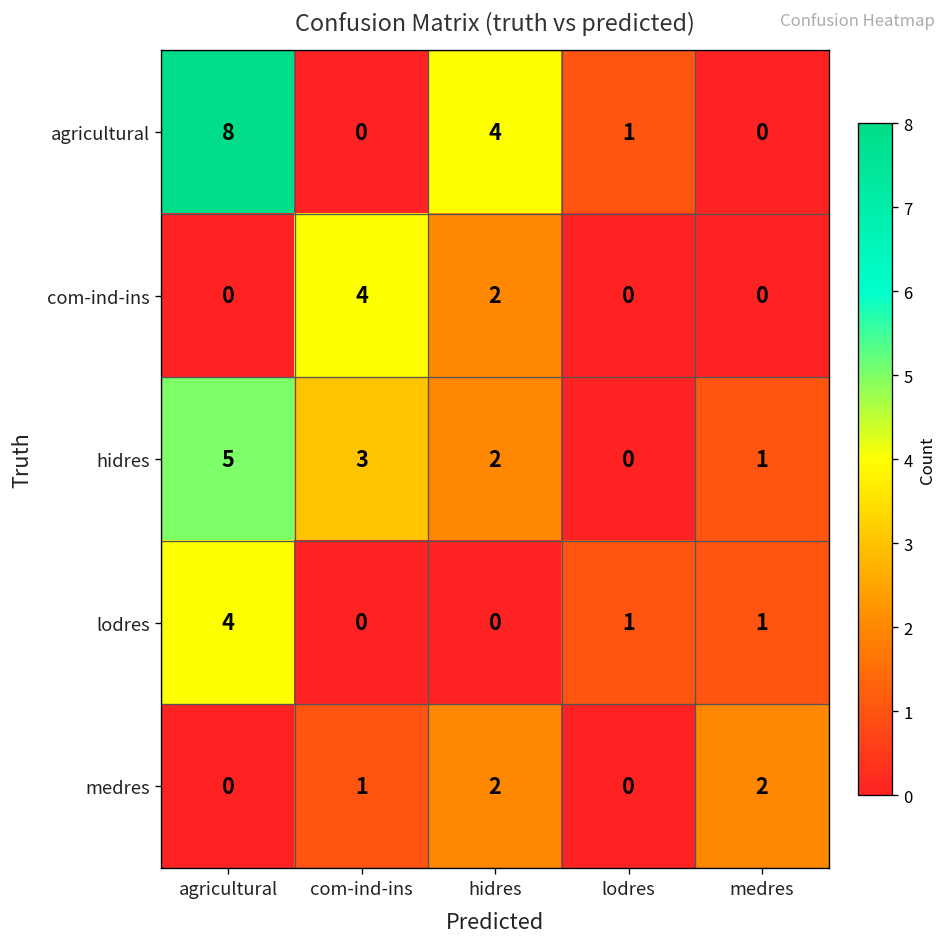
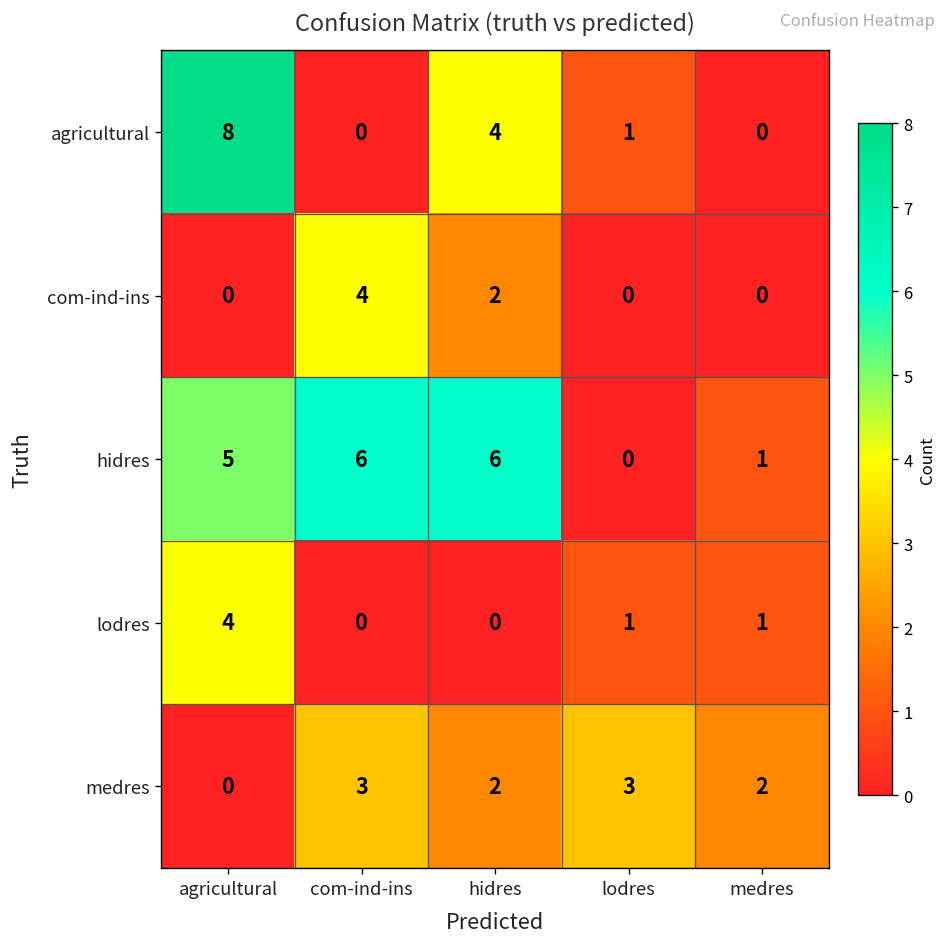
hidres, com-ind-ins: 3 -> 6
hidres, hidres: 2 -> 6
medres, com-ind-ins: 1 -> 3
medres, lodres: 0 -> 3
